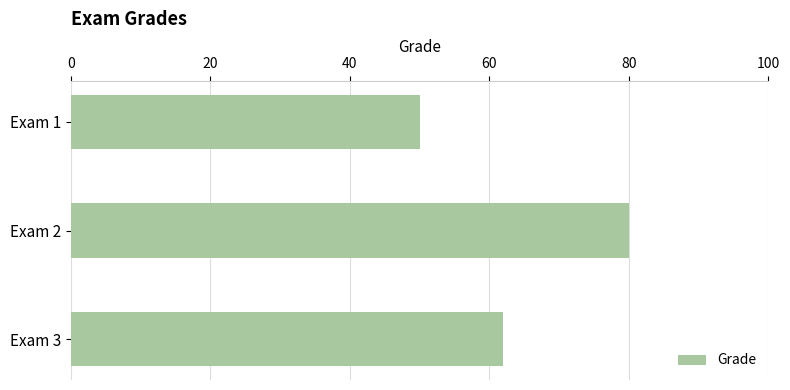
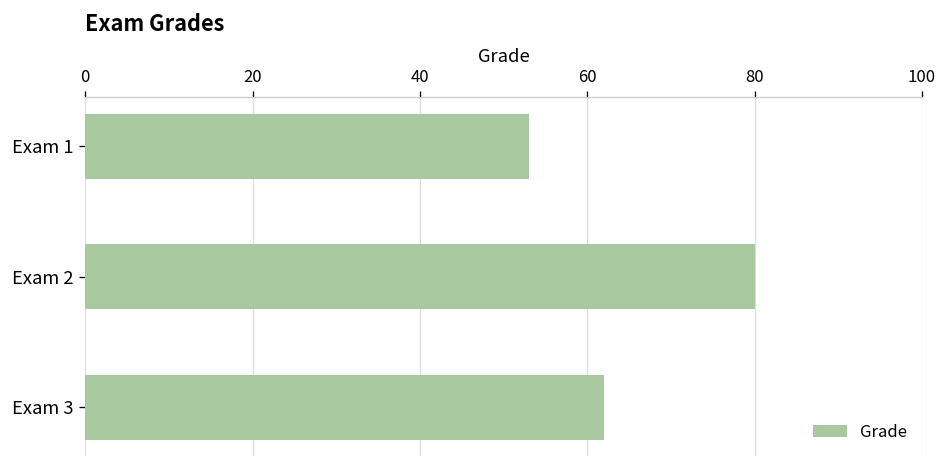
Exam 1: 50 -> 53
